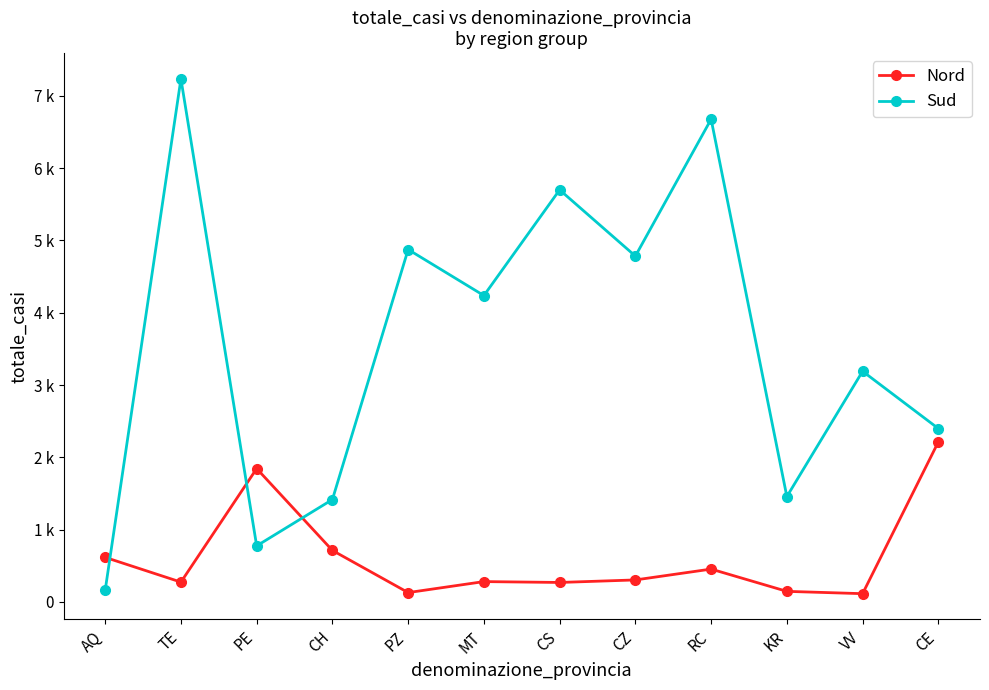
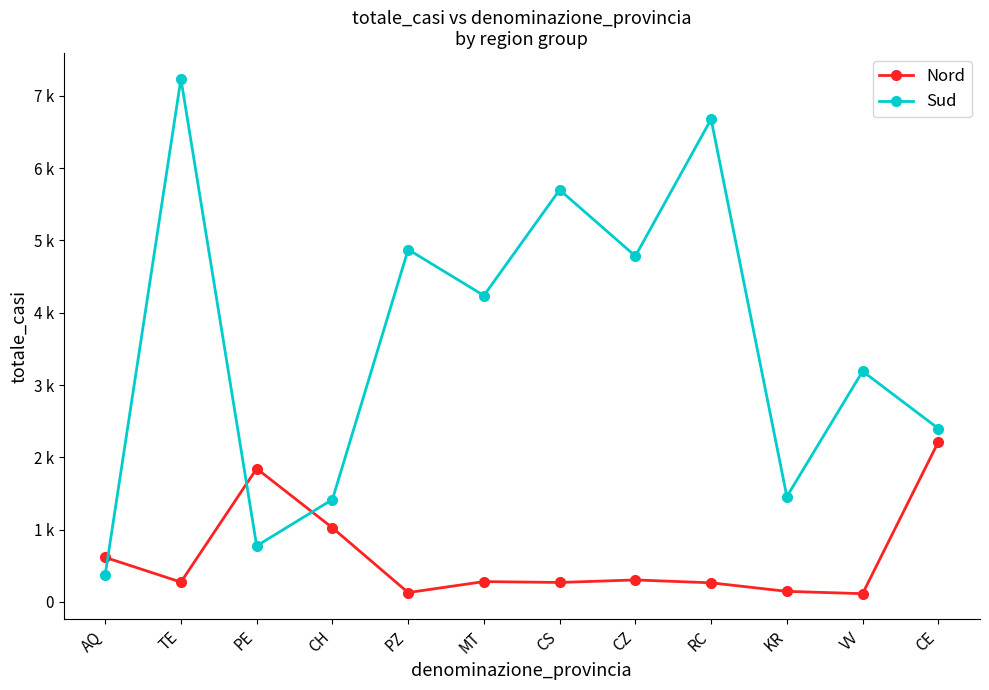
Sud, AQ: 200 -> 400
Nord, CH: 700 -> 1000
Nord, RC: 500 -> 300
